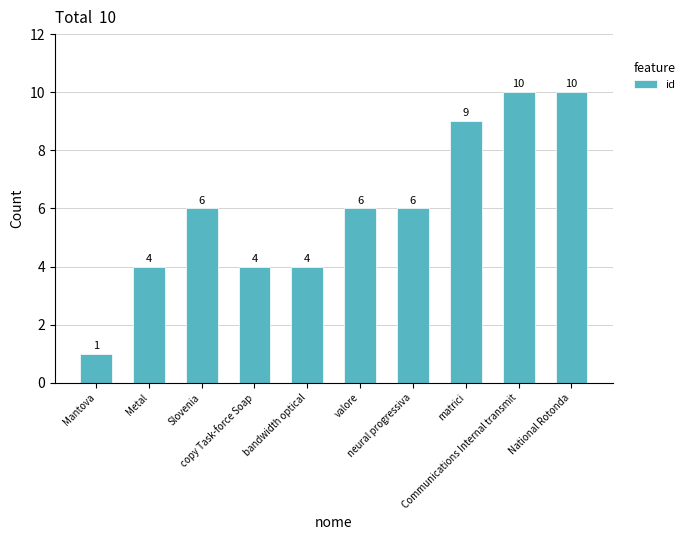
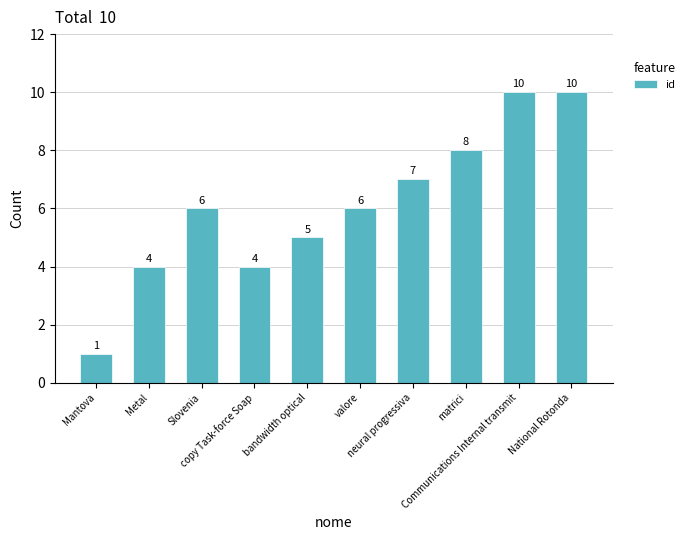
bandwidth optical: 4 -> 5
neural progressiva: 6 -> 7
matrici: 9 -> 8
